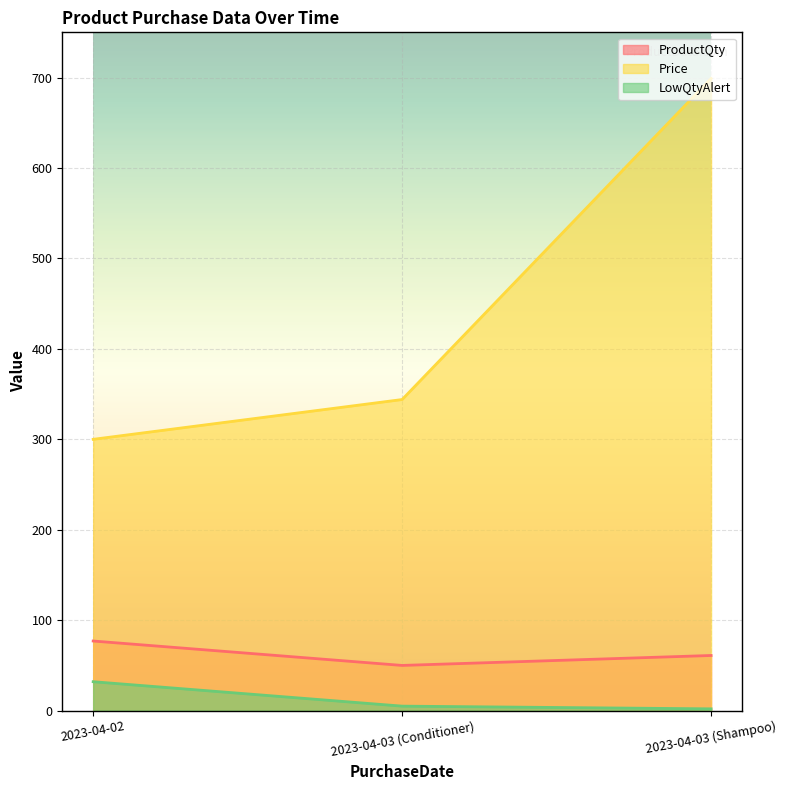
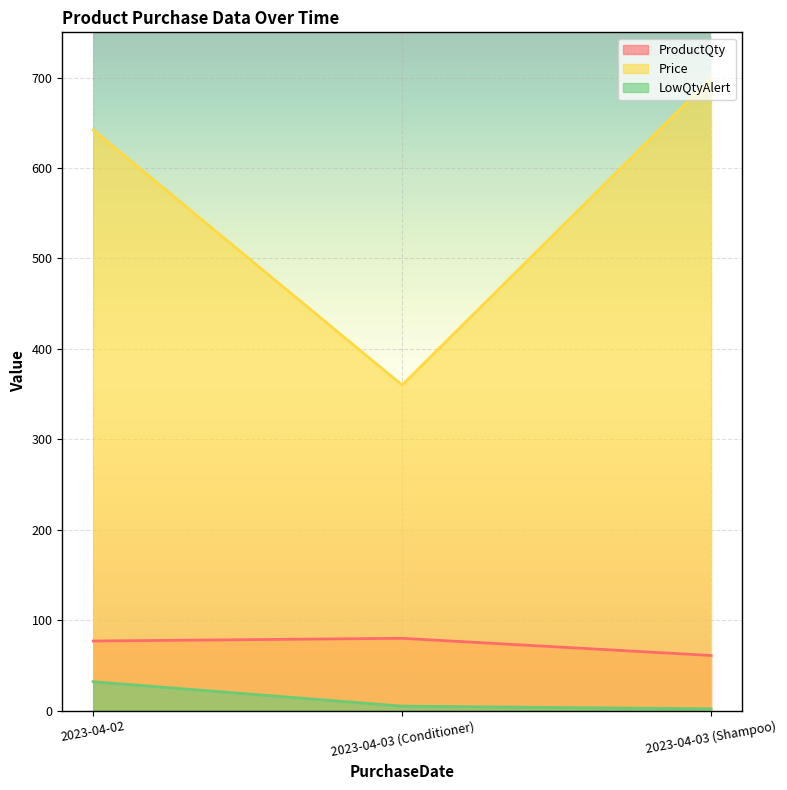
Price, 2023-04-02: 300 -> 640
ProductQty, 2023-04-03 (Conditioner): 50 -> 80
Price, 2023-04-03 (Conditioner): 340 -> 360
